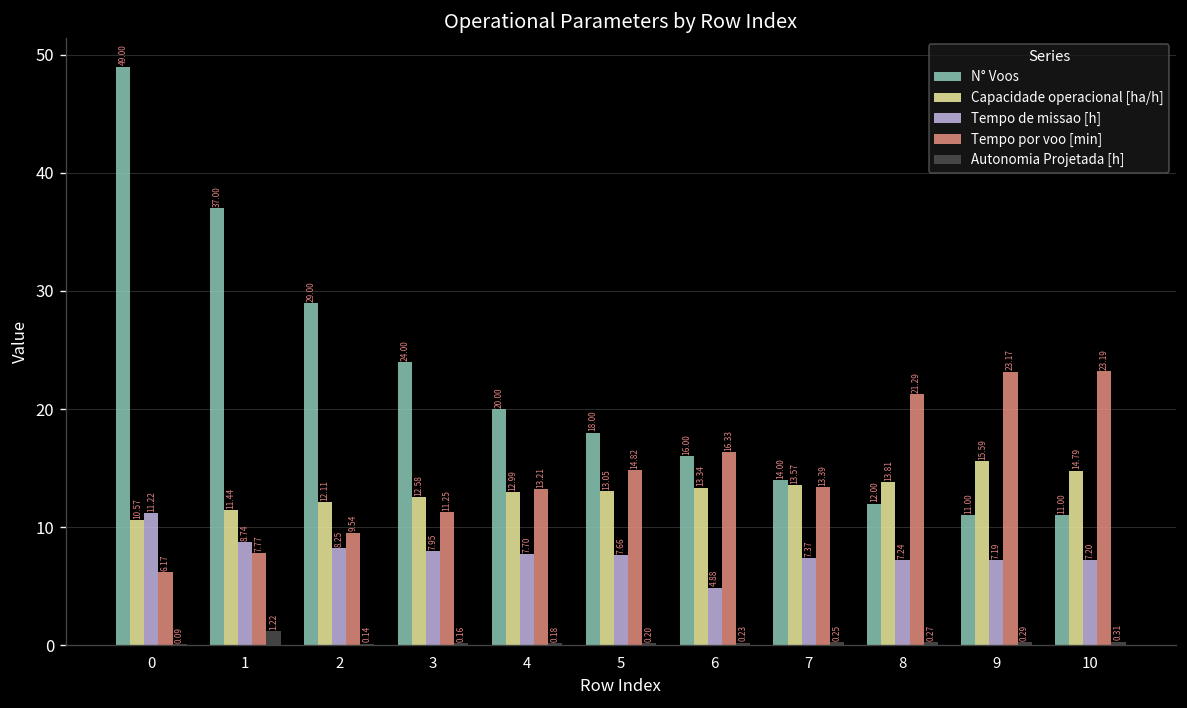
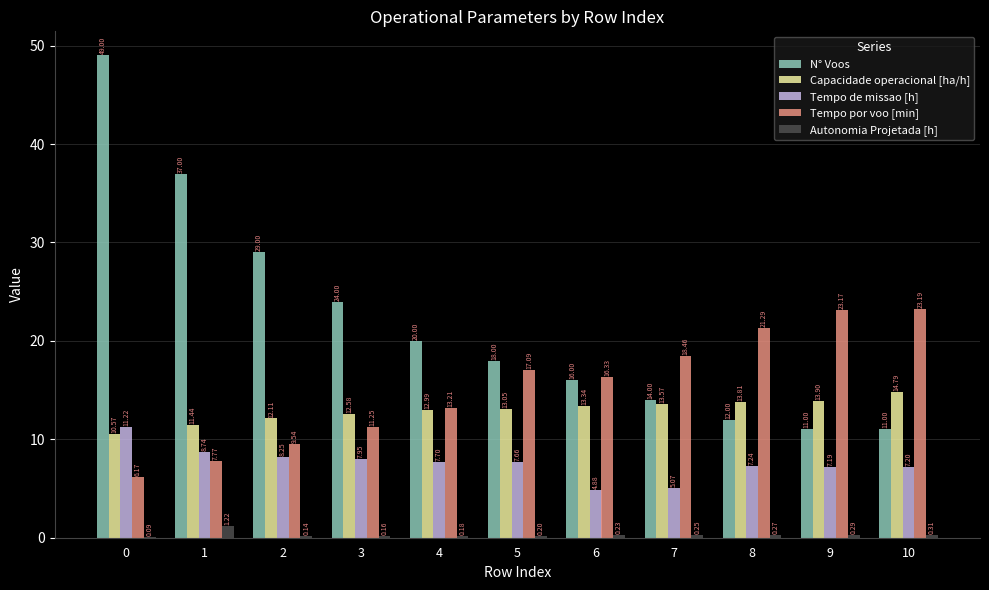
Tempo por voo [min], 5: 14.82 -> 17.09
Tempo de missao [h], 7: 7.37 -> 5.07
Tempo por voo [min], 7: 13.39 -> 18.46
Capacidade operacional [ha/h], 9: 15.59 -> 13.90
